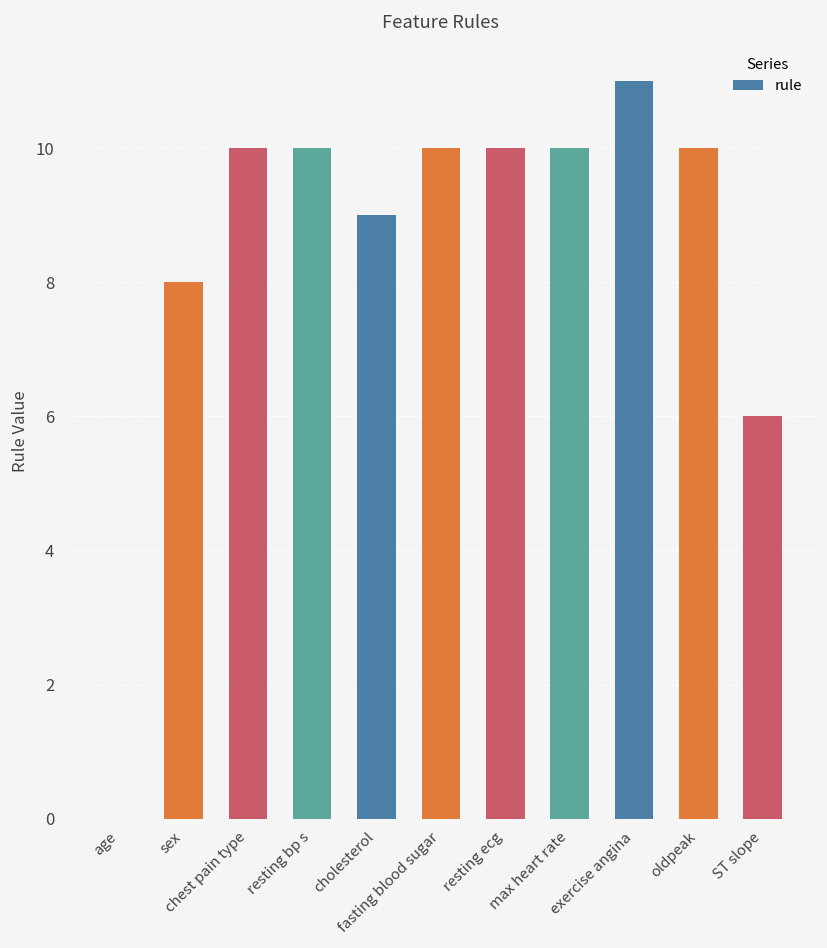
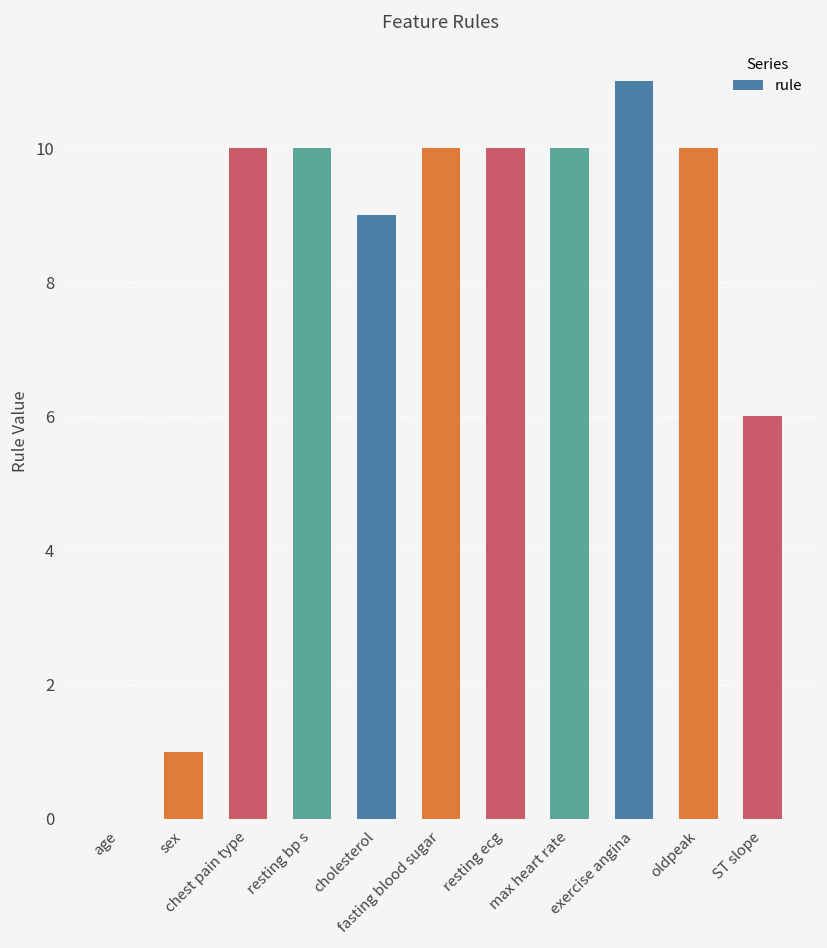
sex: 8 -> 1
